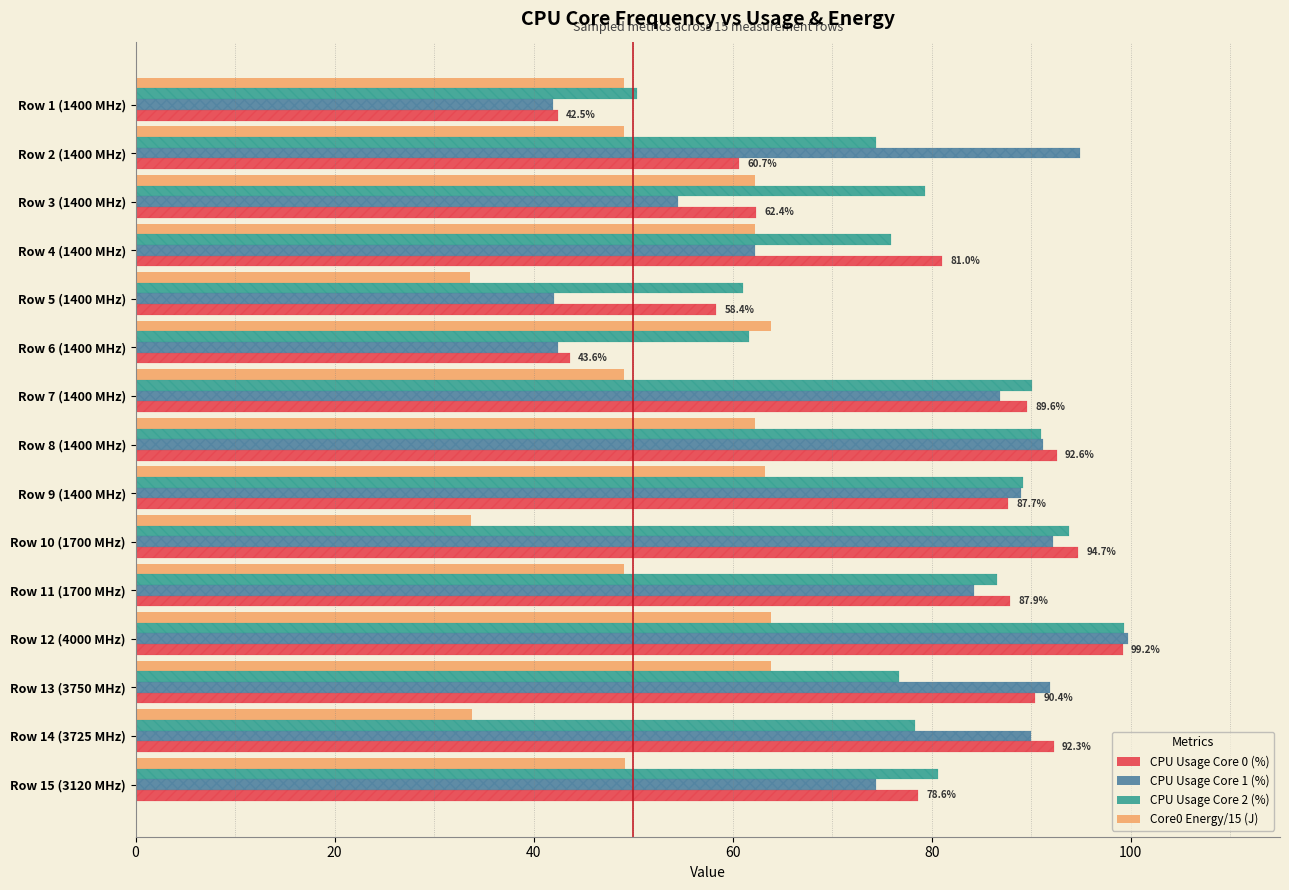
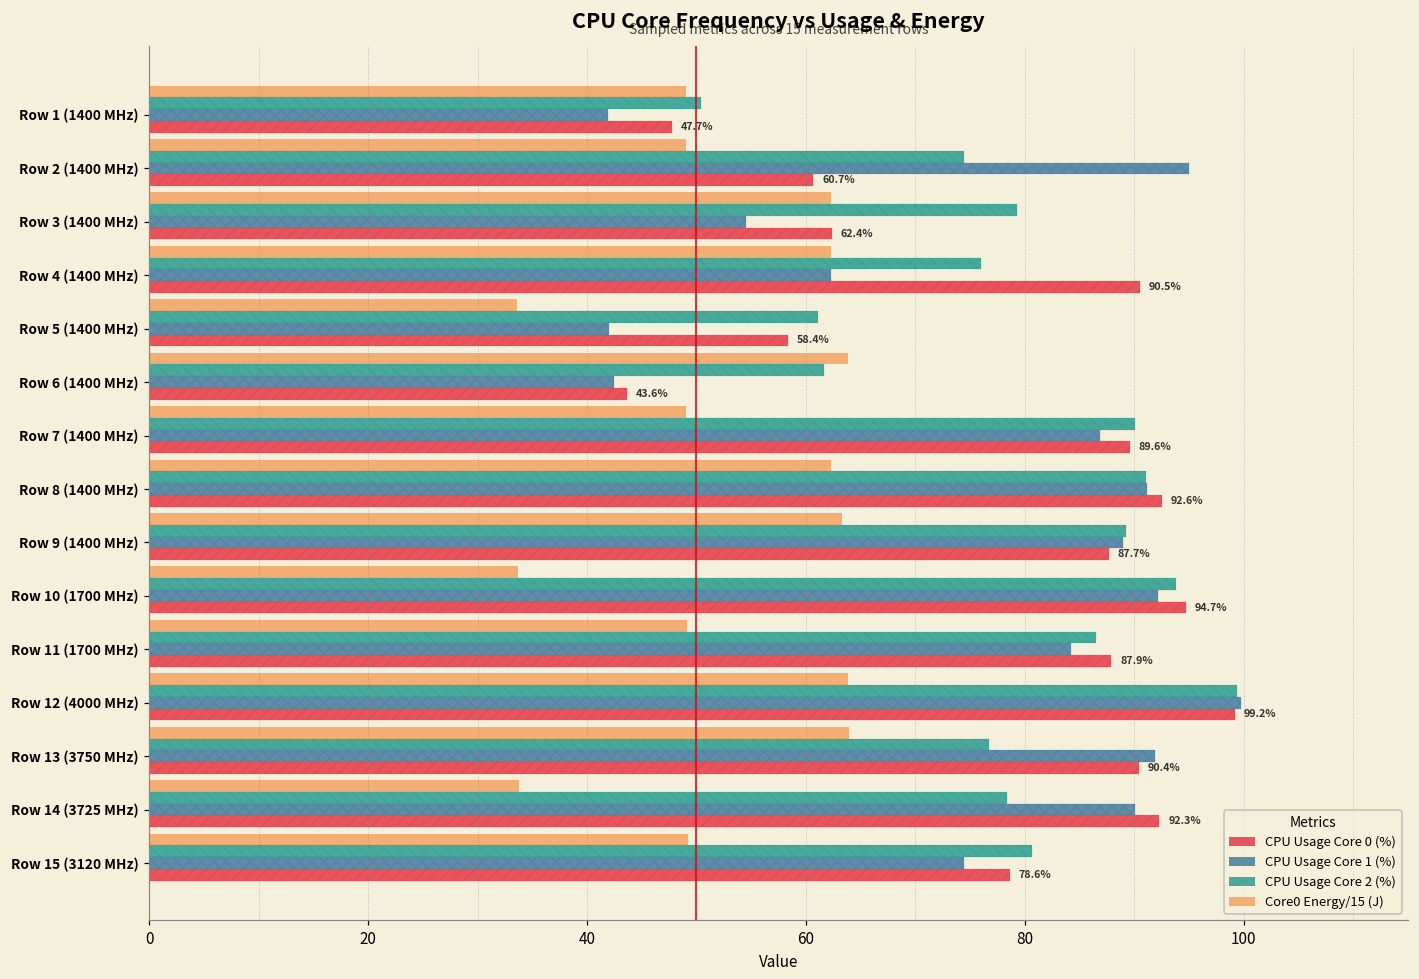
CPU Usage Core 0 (%), Row 1 (1400 MHz): 42.5% -> 47.7%
CPU Usage Core 0 (%), Row 4 (1400 MHz): 81.0% -> 90.5%
